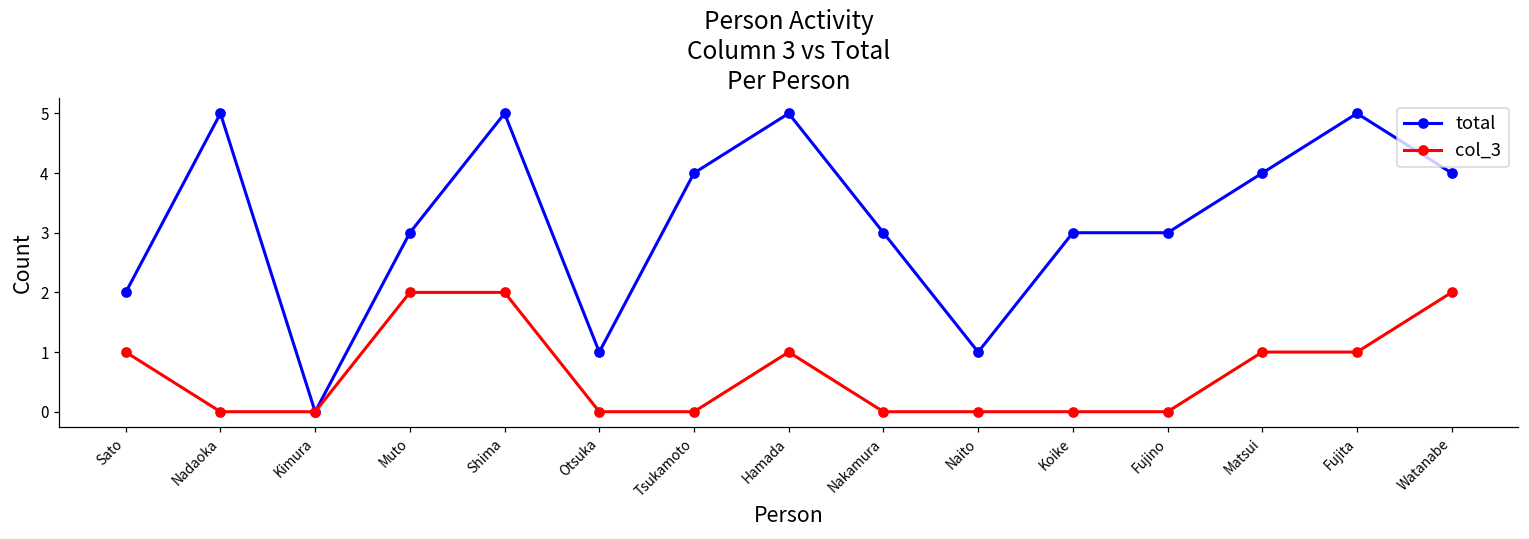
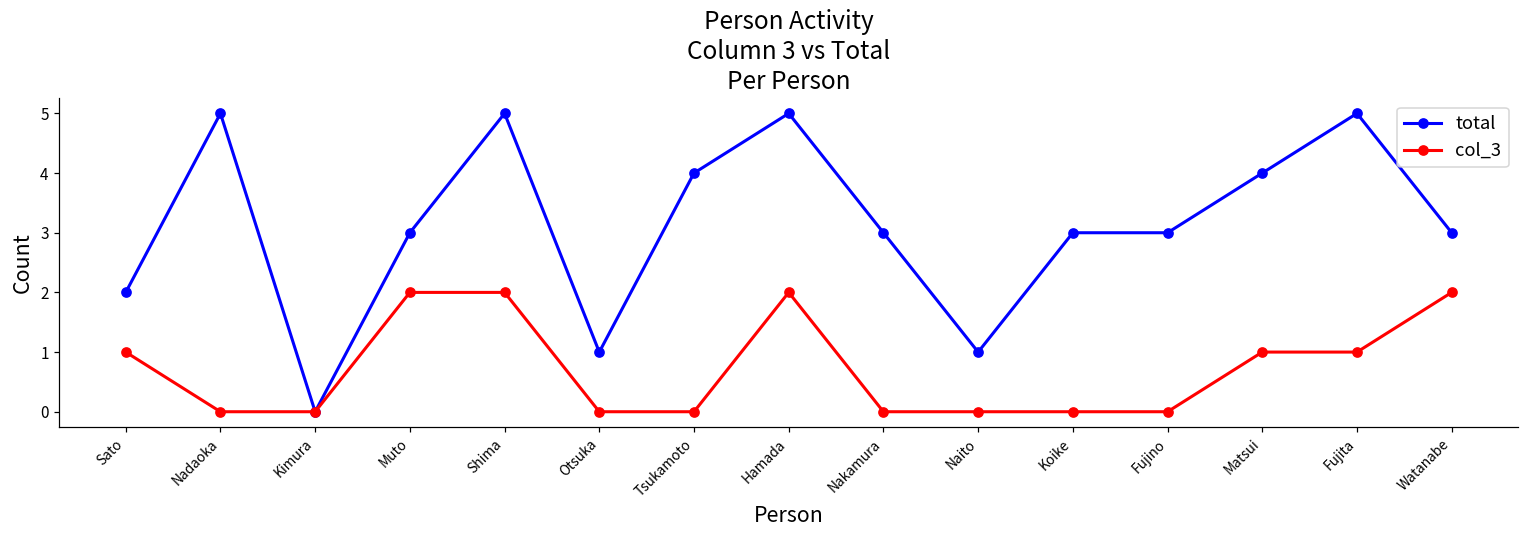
col_3, Hamada: 1 -> 2
total, Watanabe: 4 -> 3
